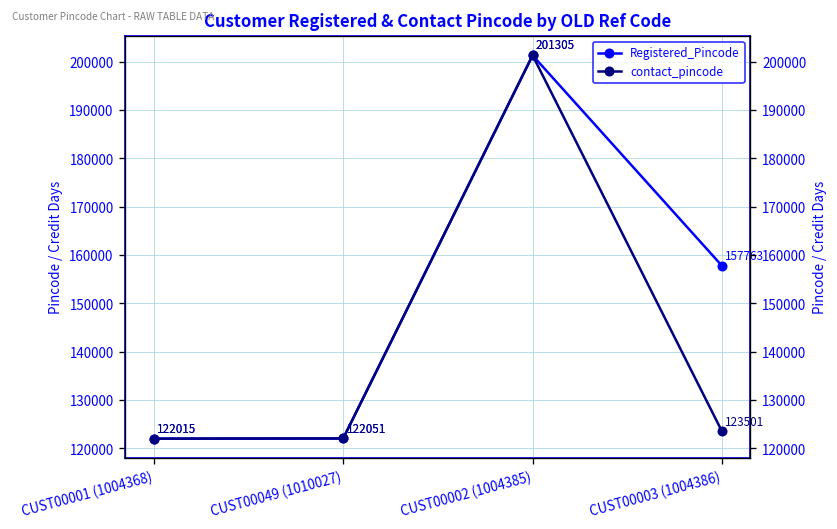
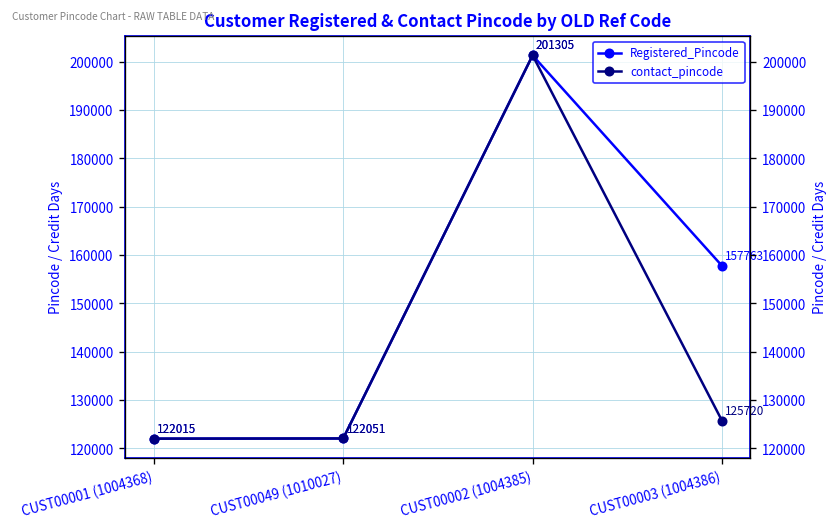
contact_pincode, CUST00003 (1004386): 123501 -> 125720
